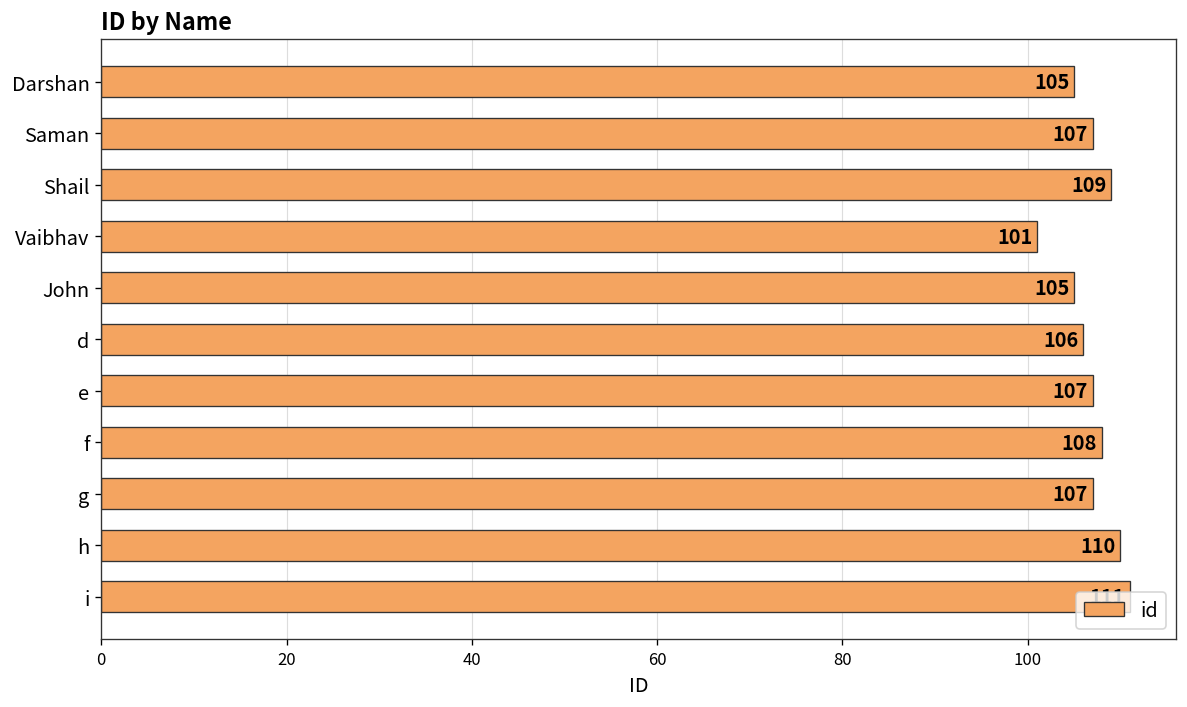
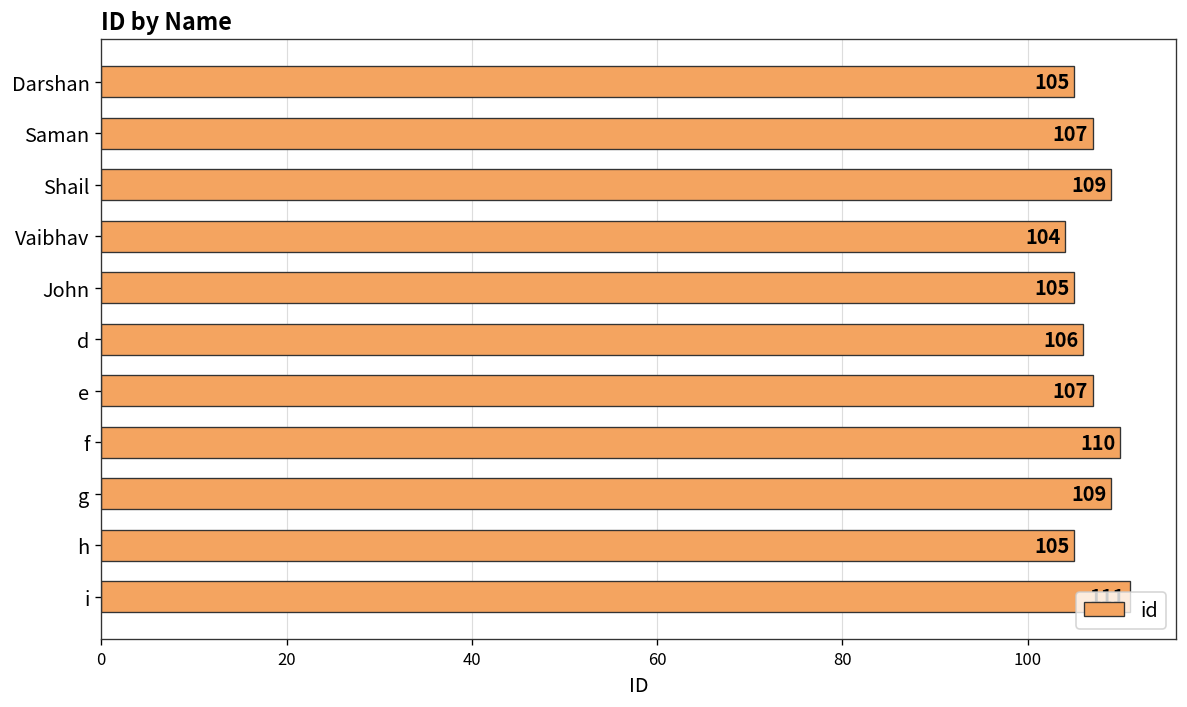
Vaibhav: 101 -> 104
f: 108 -> 110
g: 107 -> 109
h: 110 -> 105
